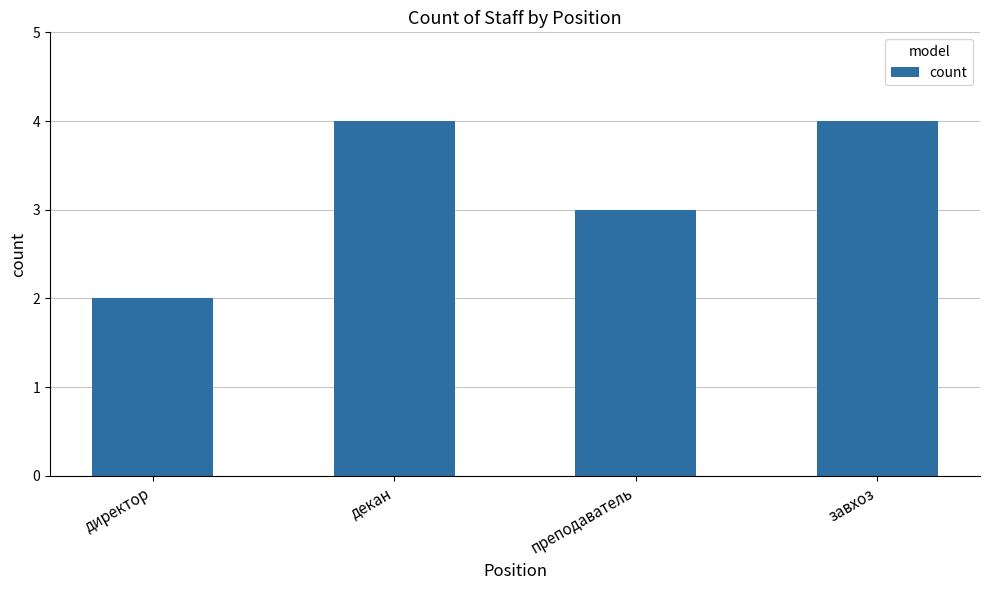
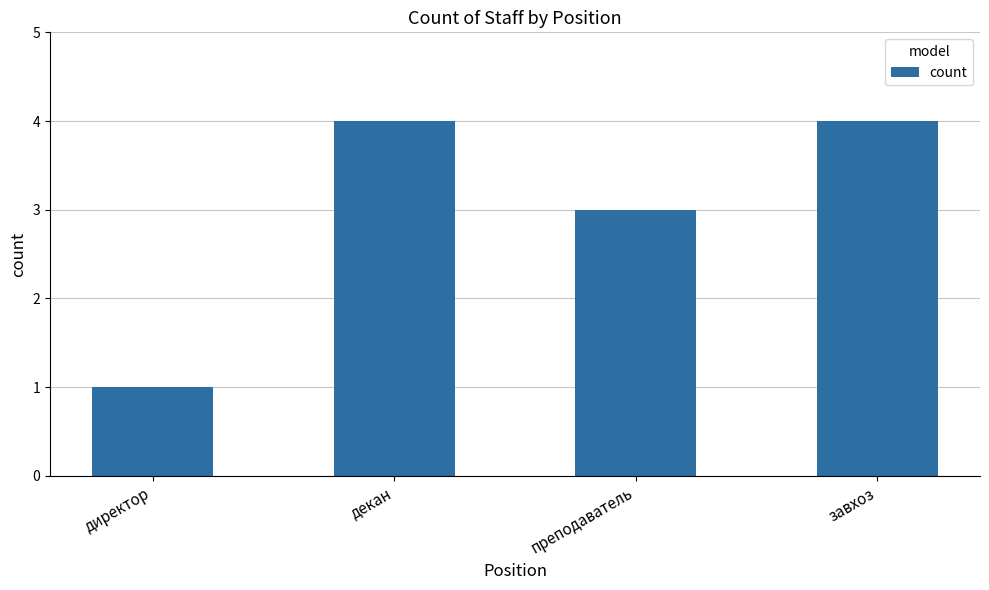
директор: 2 -> 1
